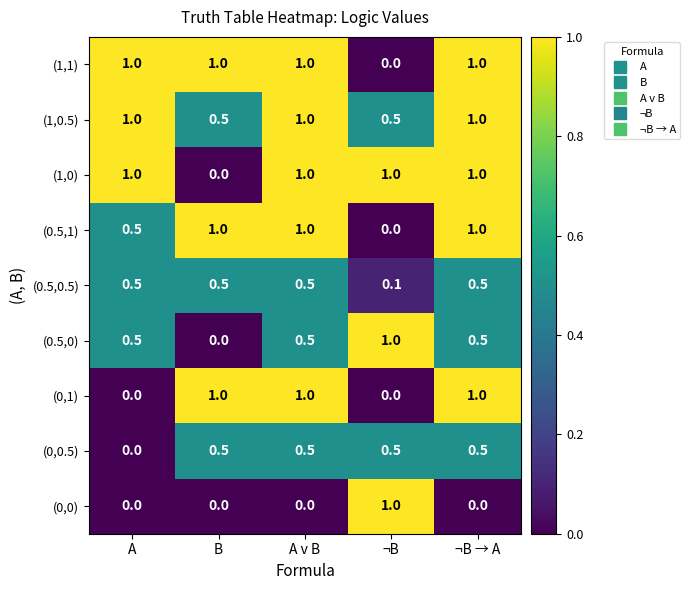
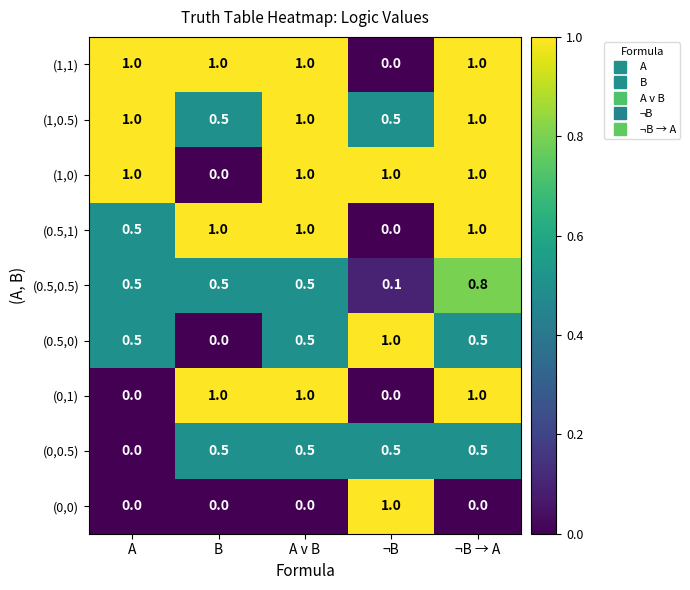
(0.5,0.5), ¬B → A: 0.5 -> 0.8
